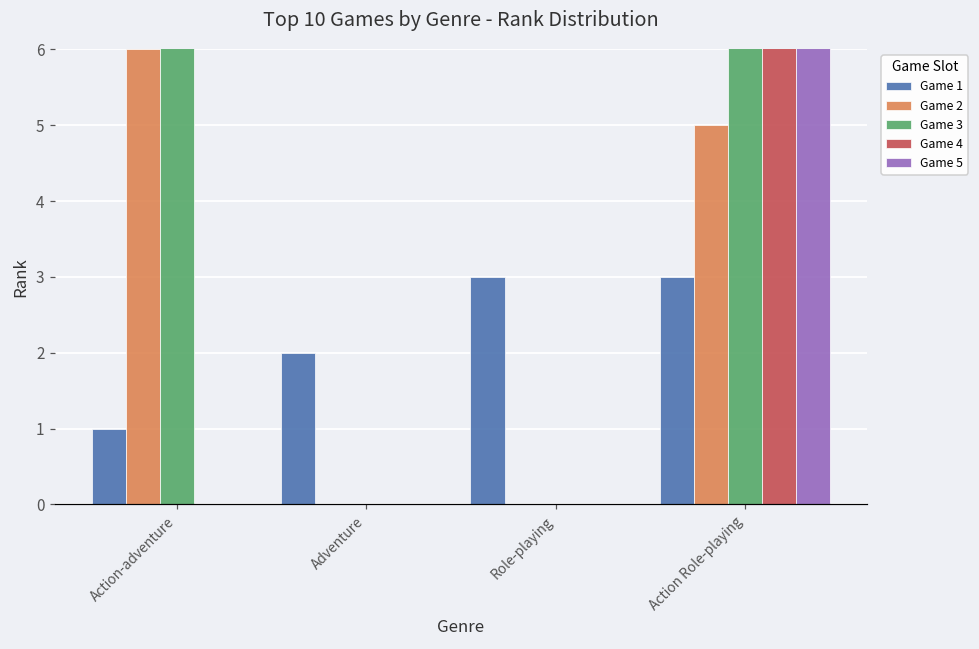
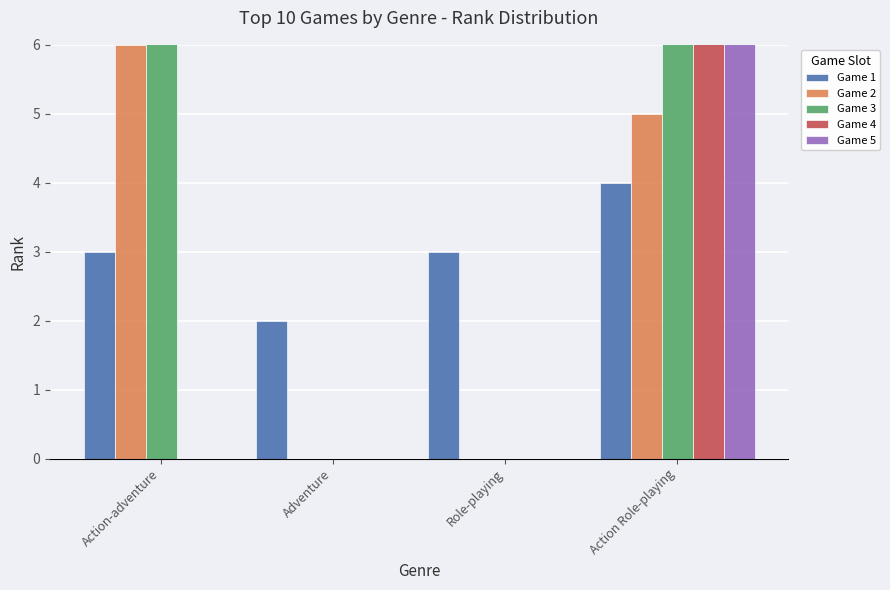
Game 1, Action-adventure: 1 -> 3
Game 1, Action Role-playing: 3 -> 4
